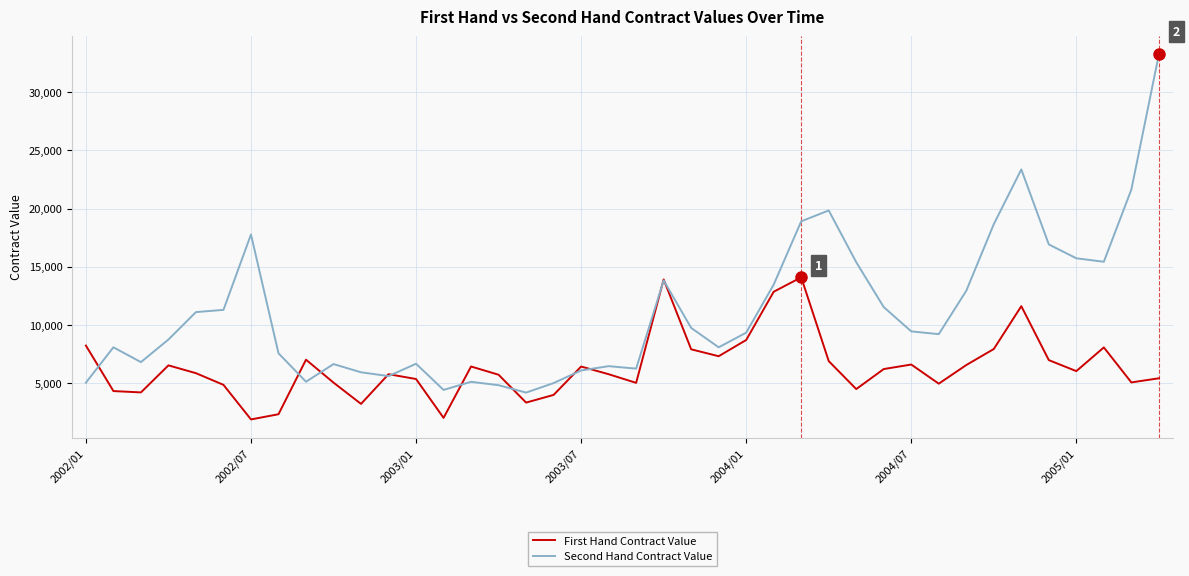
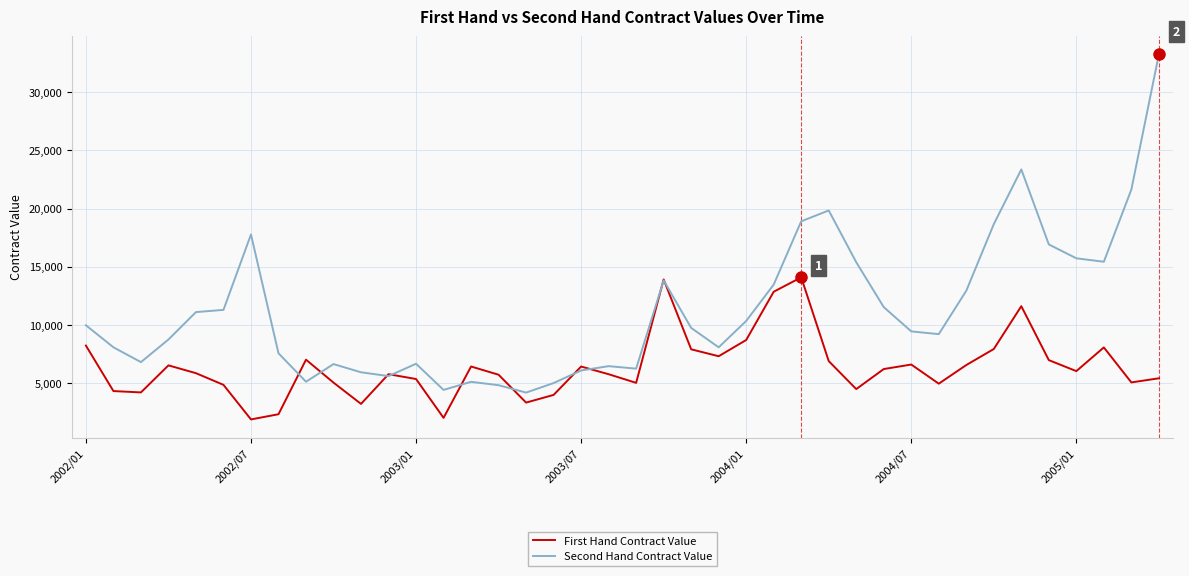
Second Hand Contract Value, 2002/01: 5,000 -> 10,000
Second Hand Contract Value, 2004/01: 9,300 -> 10,300
